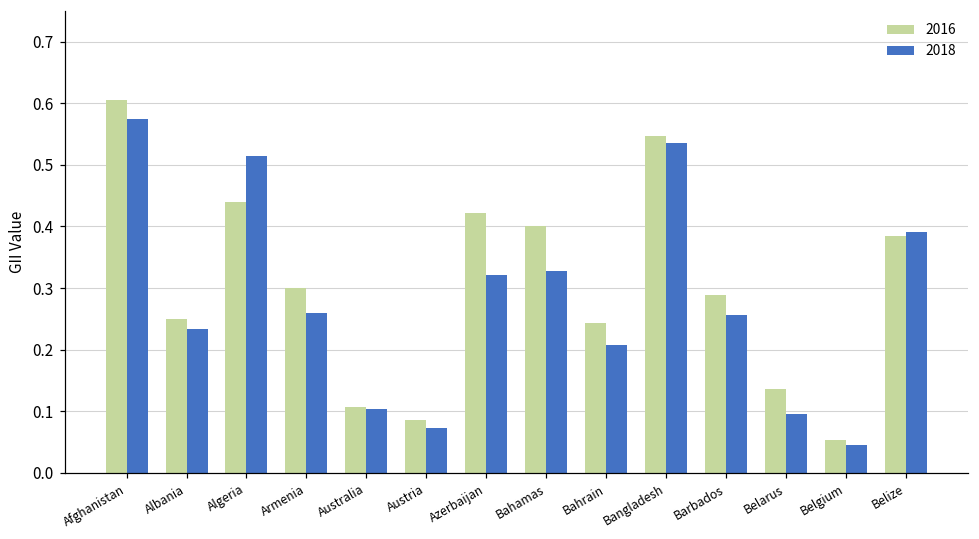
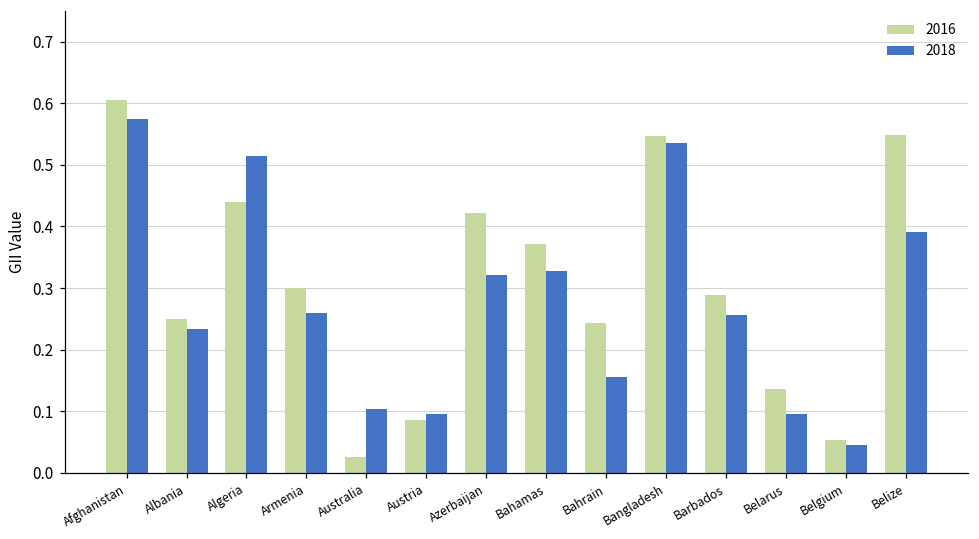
2016, Australia: 0.11 -> 0.03
2018, Austria: 0.07 -> 0.10
2016, Bahamas: 0.40 -> 0.37
2018, Bahrain: 0.21 -> 0.16
2016, Belize: 0.38 -> 0.55
